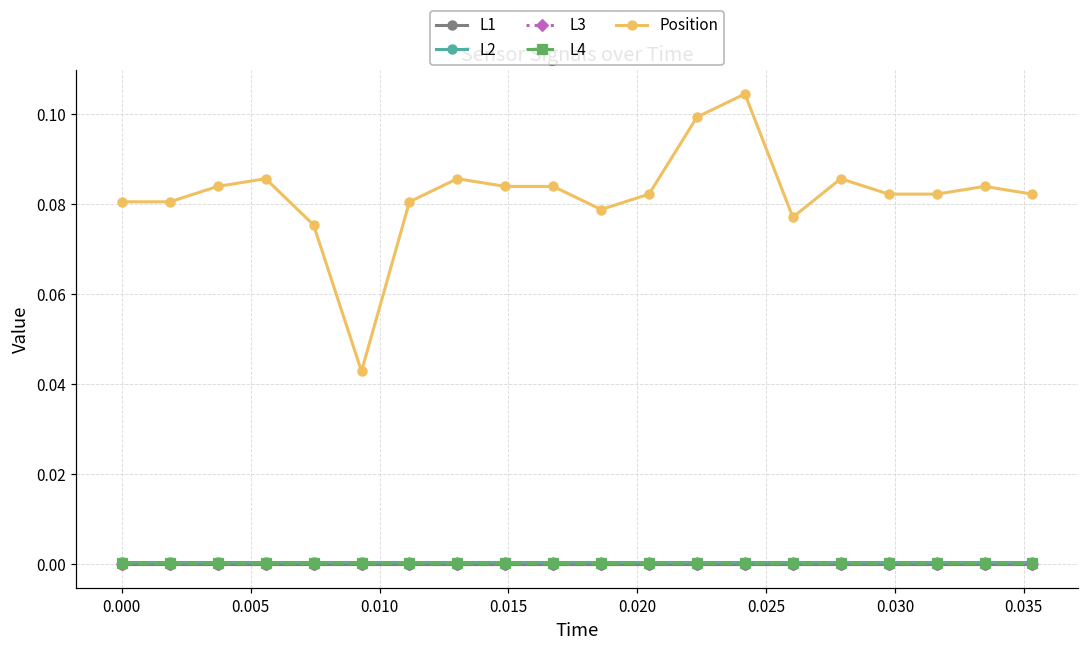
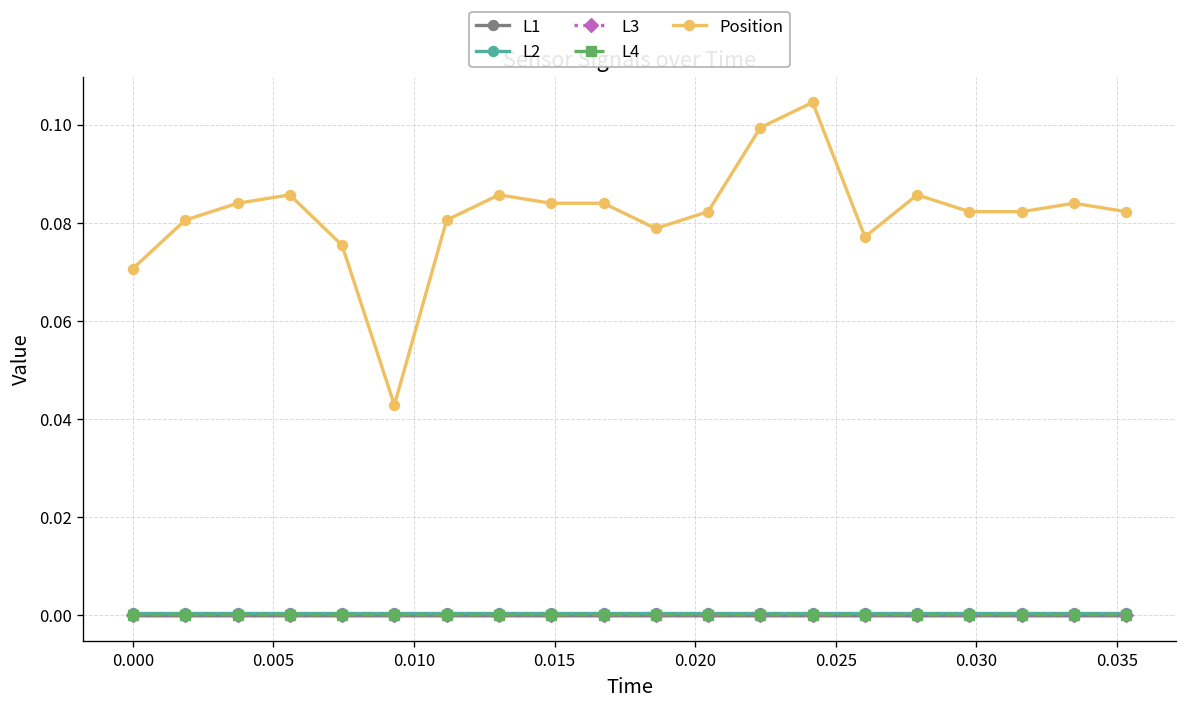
Position, 0.000: 0.081 -> 0.071
